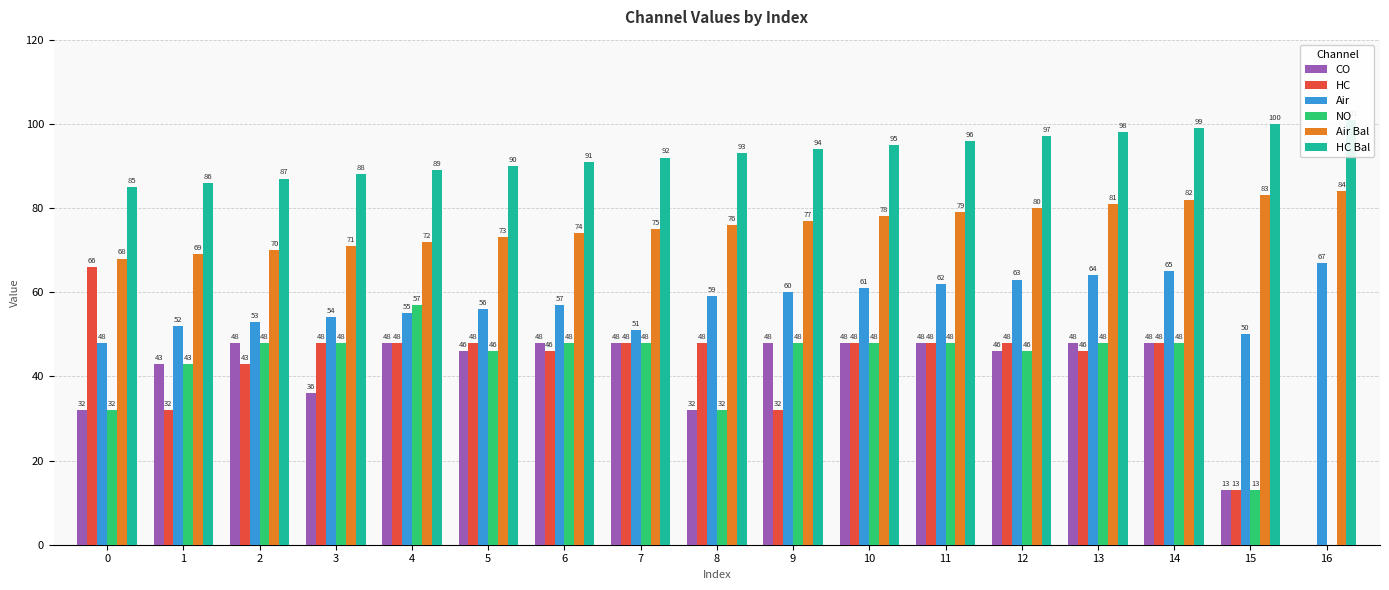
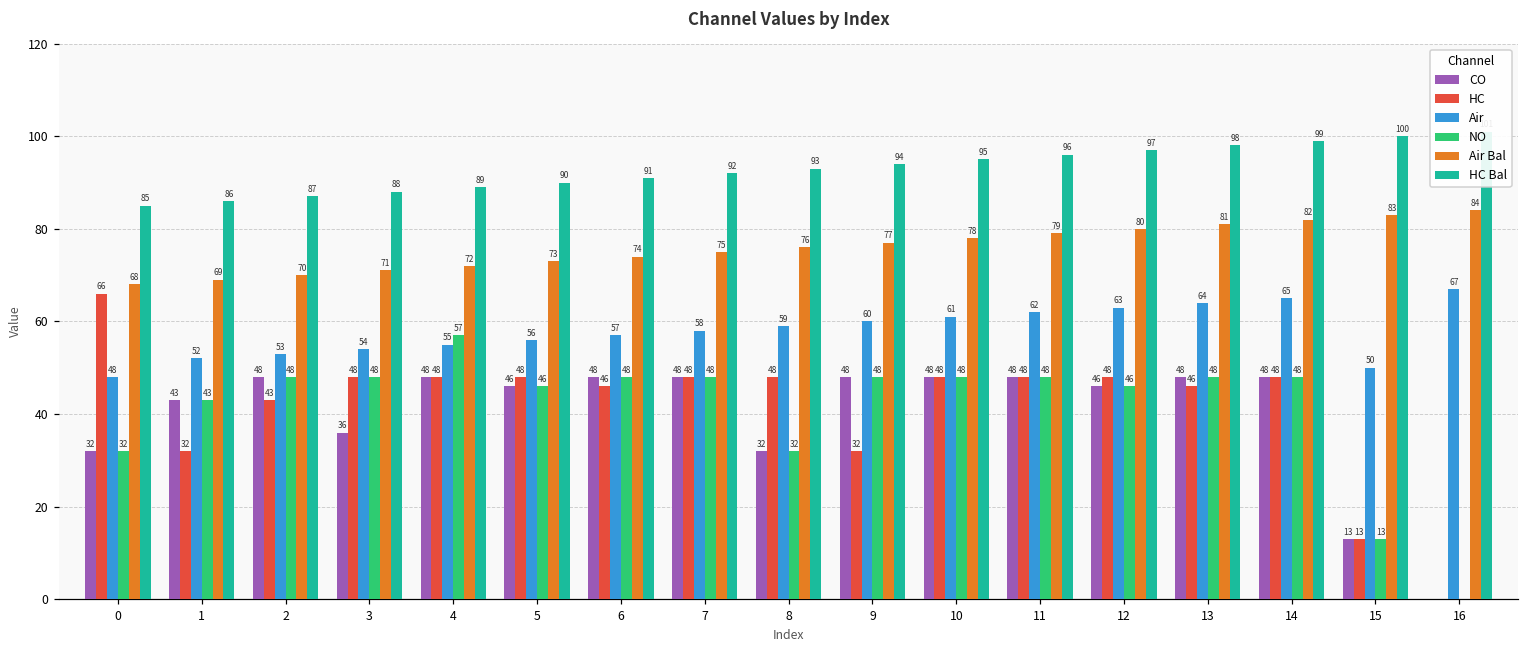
Air, 7: 51 -> 58
